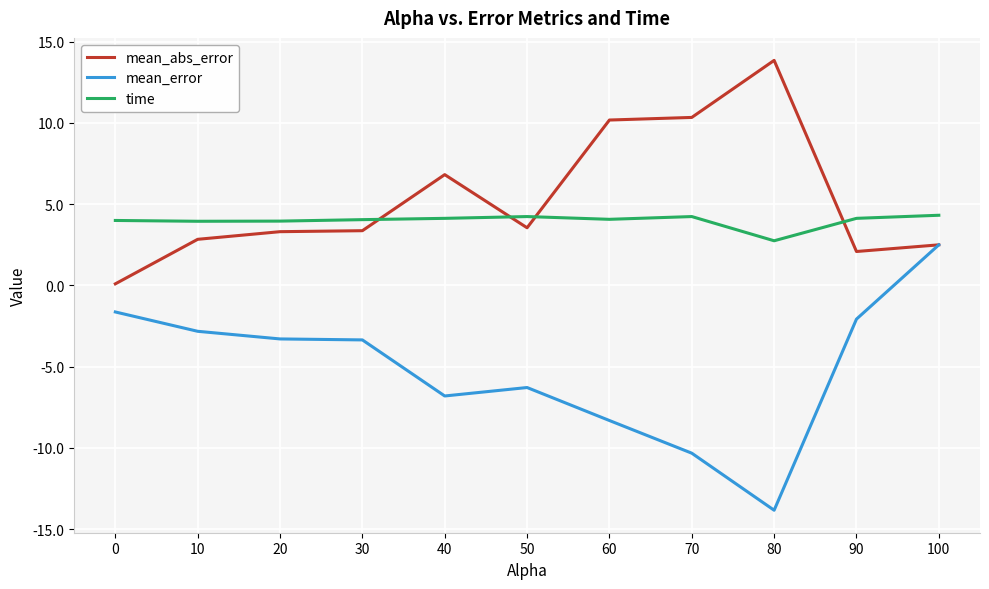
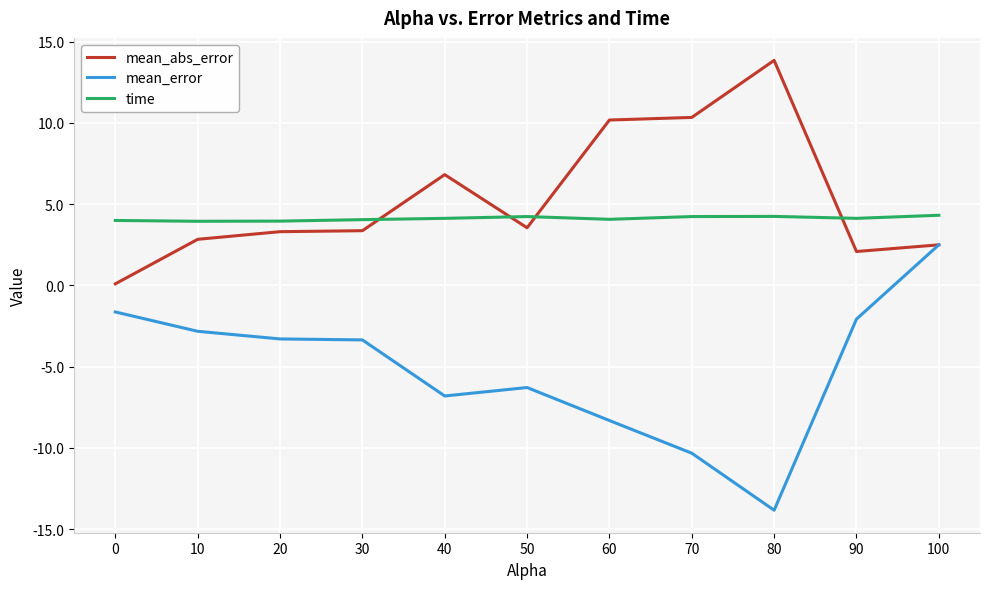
time, 80: 2.7 -> 4.2
